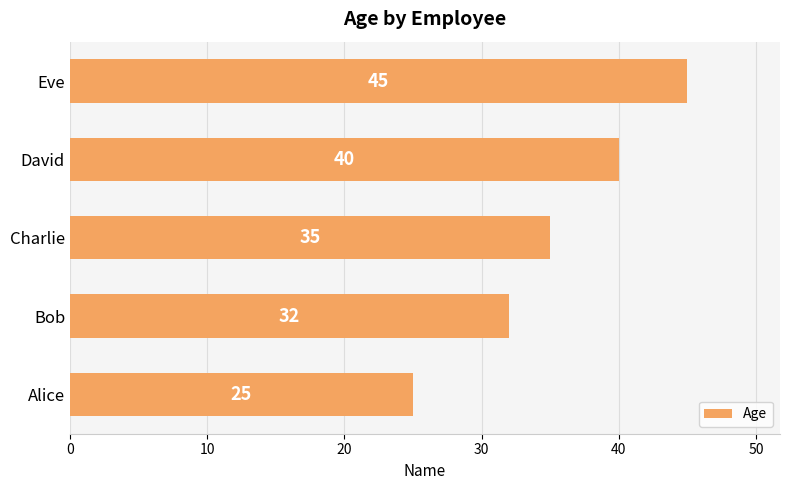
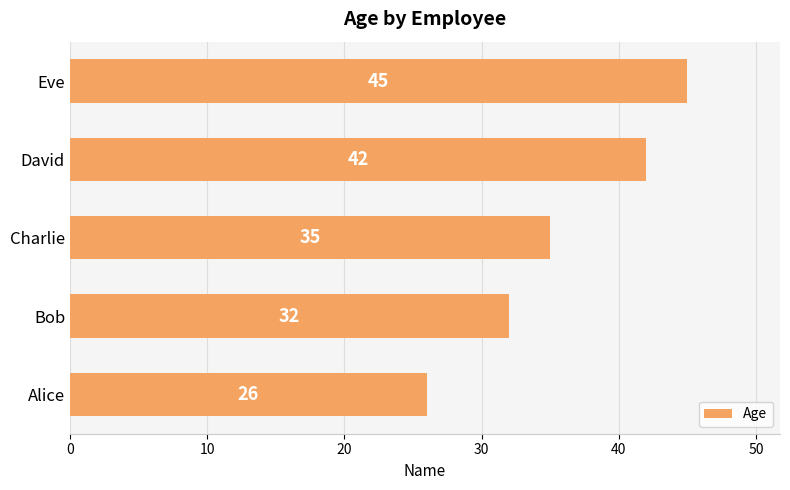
David: 40 -> 42
Alice: 25 -> 26
